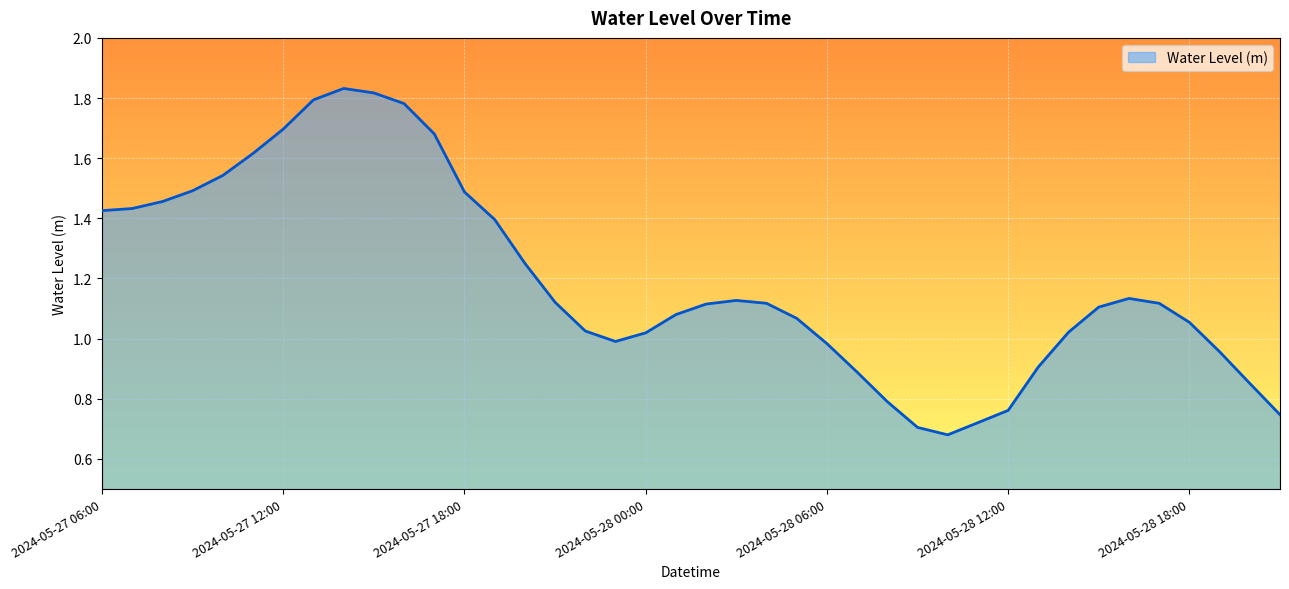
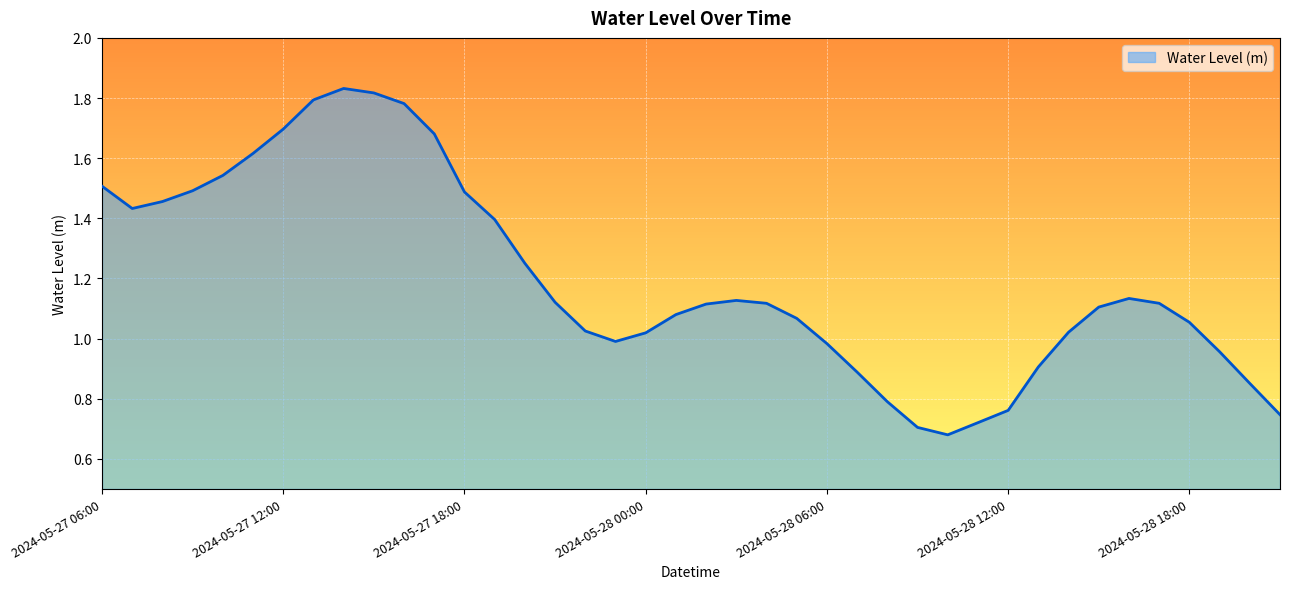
2024-05-27 06:00: 1.43 -> 1.51
